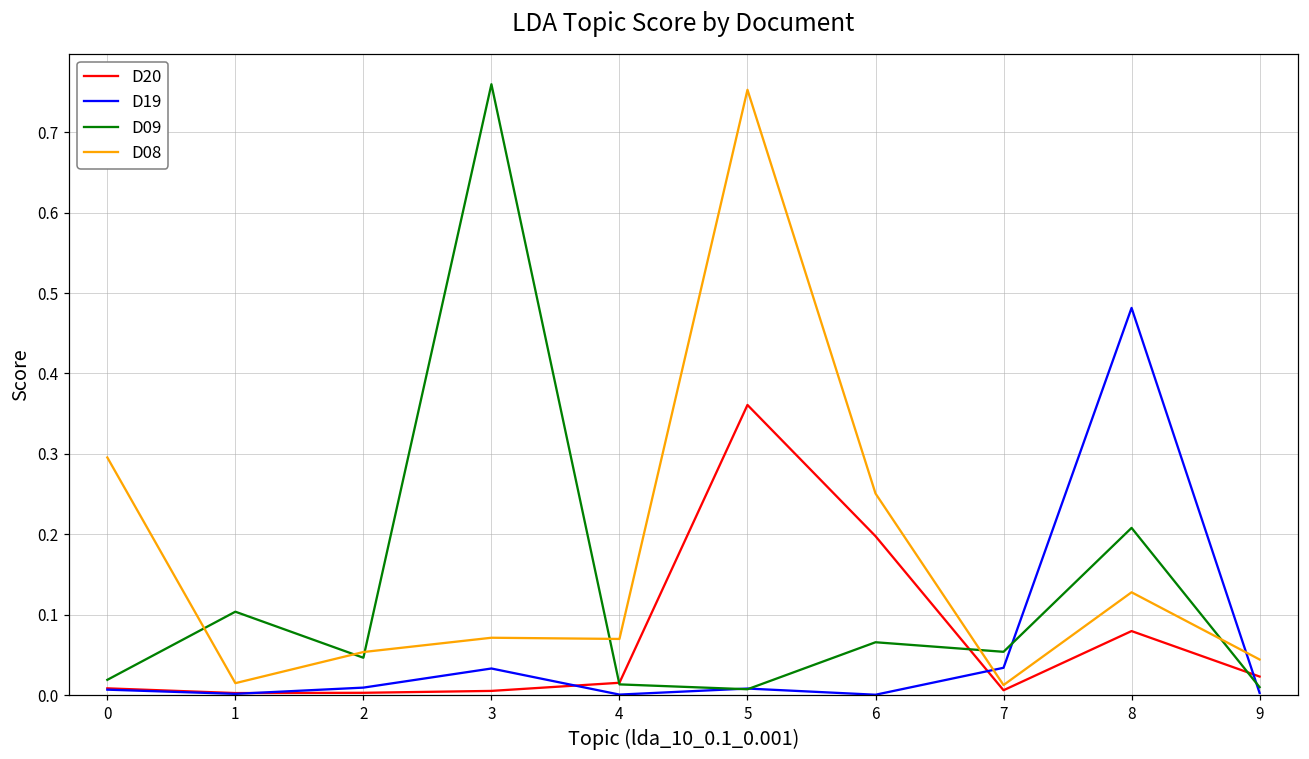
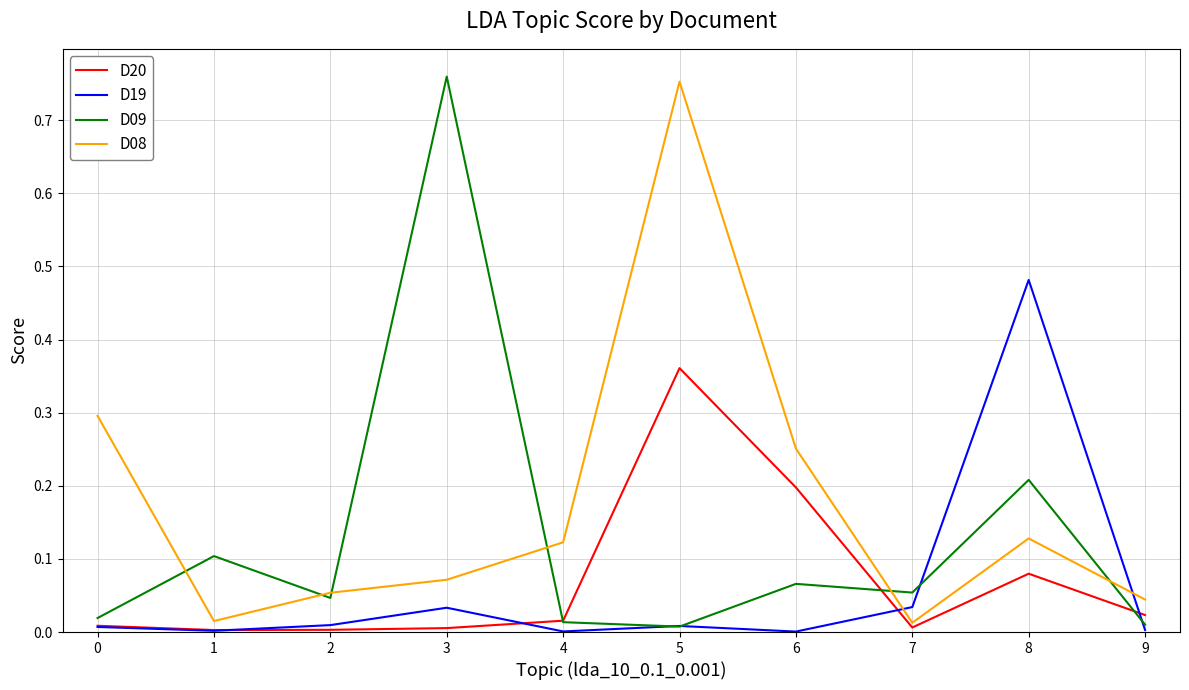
D08, 4: 0.07 -> 0.12
